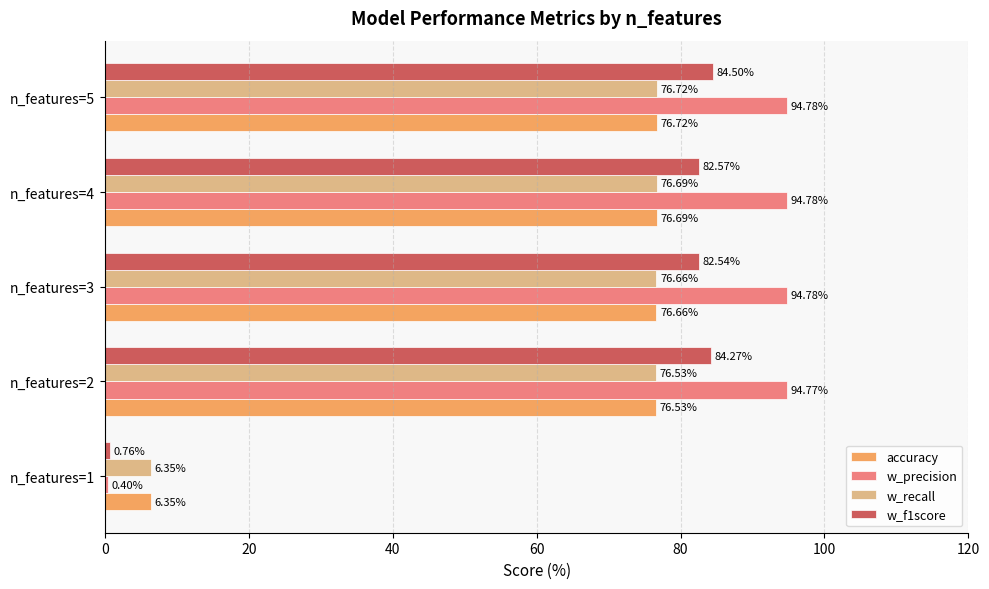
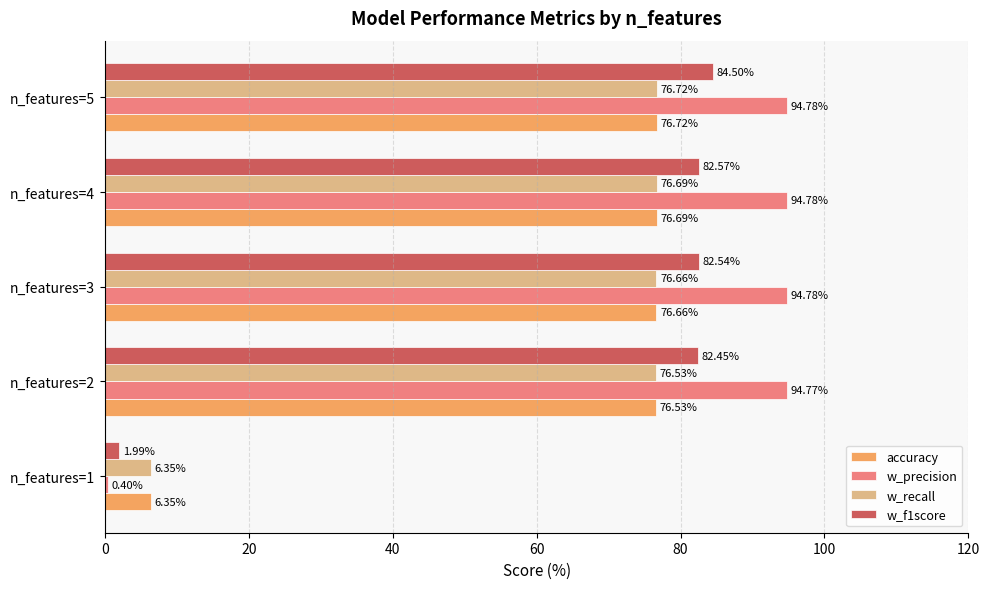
w_f1score, n_features=2: 84.27% -> 82.45%
w_f1score, n_features=1: 0.76% -> 1.99%
